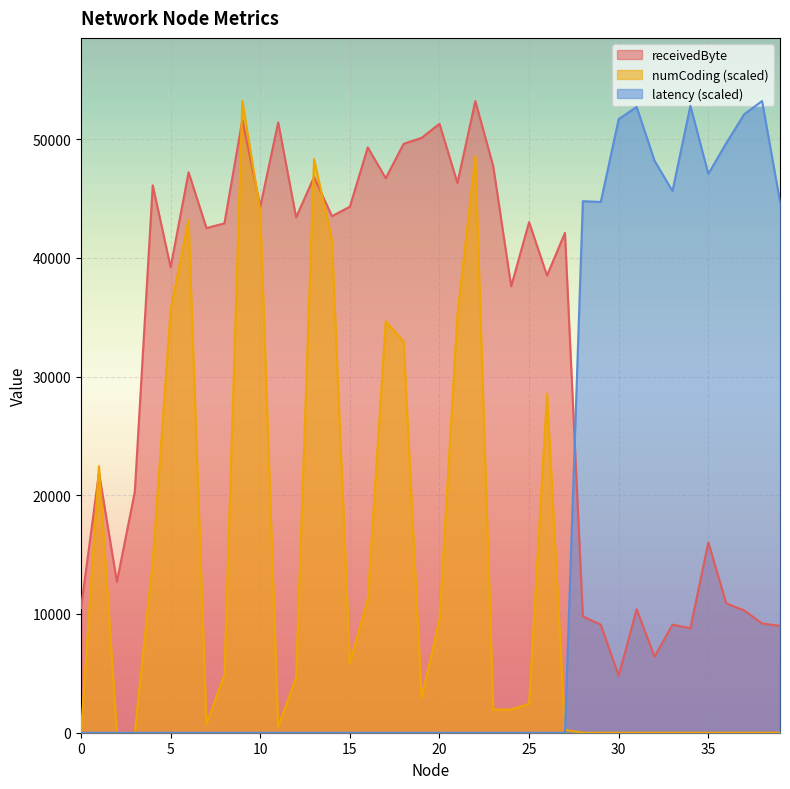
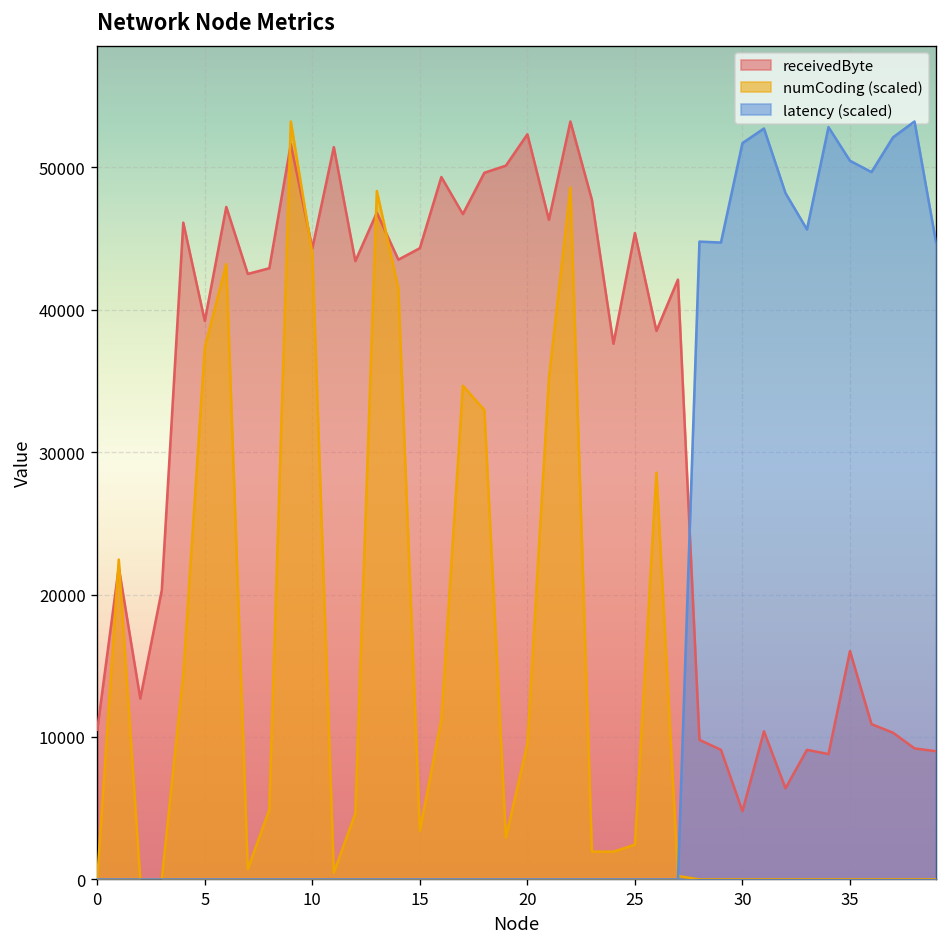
numCoding (scaled), 5: 35600 -> 37300
numCoding (scaled), 15: 5900 -> 3400
receivedByte, 20: 51300 -> 52300
receivedByte, 25: 43000 -> 45400
latency (scaled), 35: 47100 -> 50400
